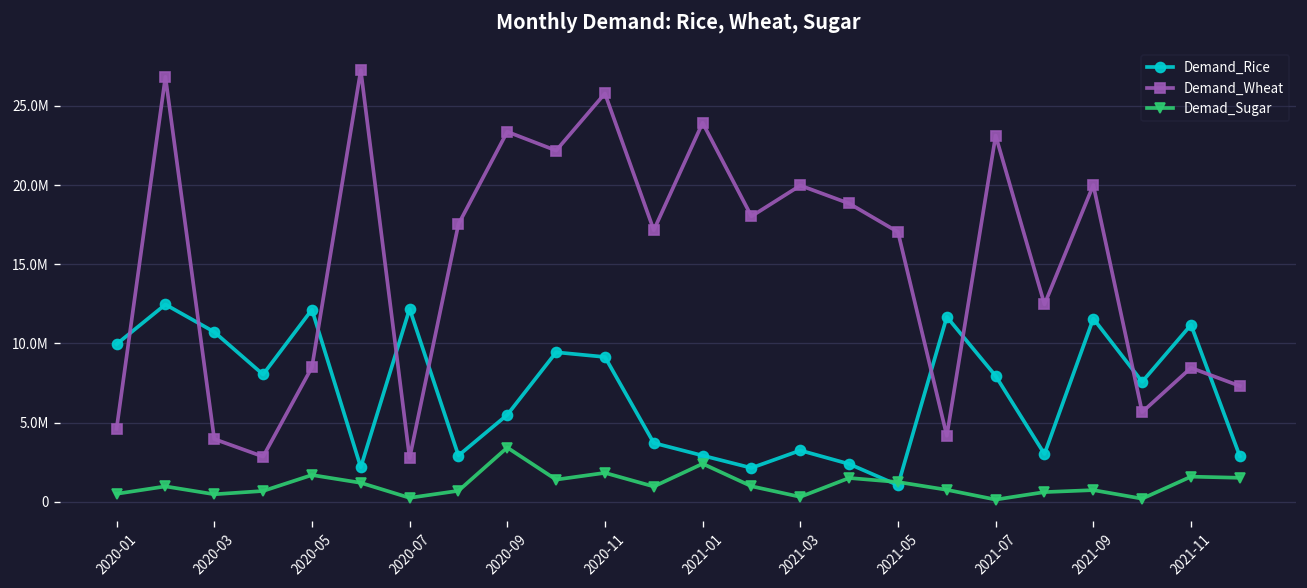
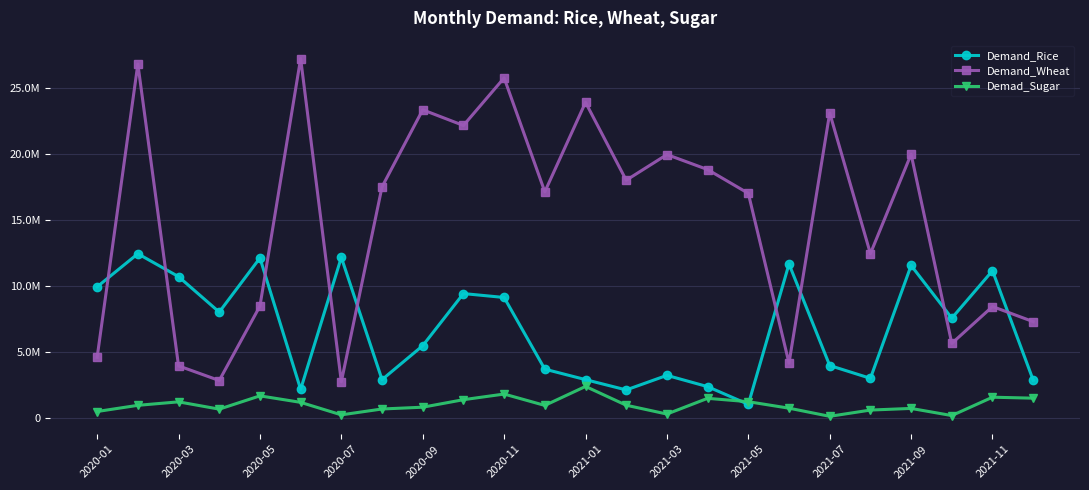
Demad_Sugar, 2020-03: 500000 -> 1200000
Demad_Sugar, 2020-09: 3400000 -> 800000
Demand_Rice, 2021-07: 8000000 -> 4000000
